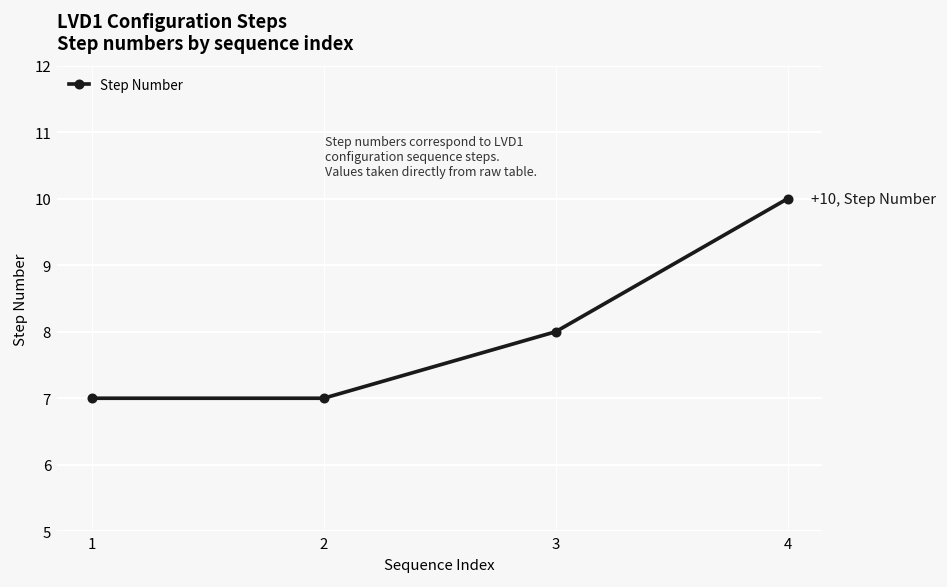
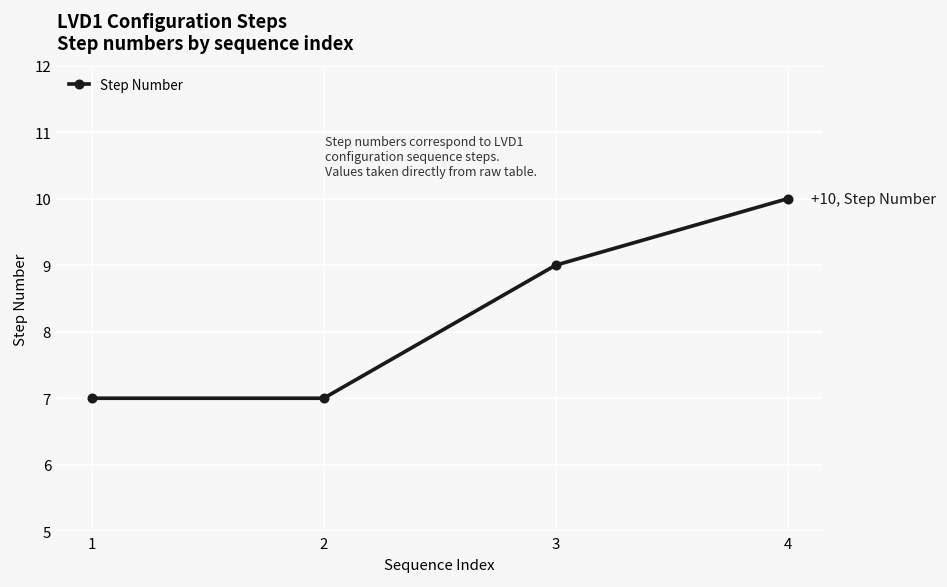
3: 8 -> 9
